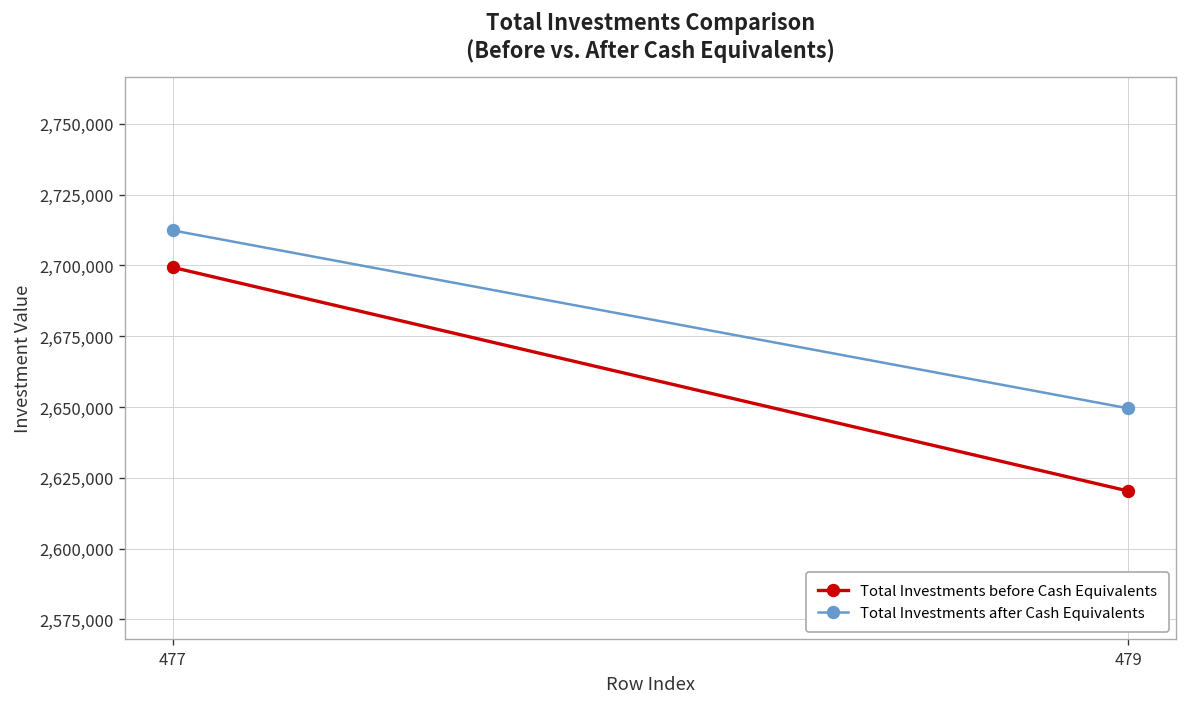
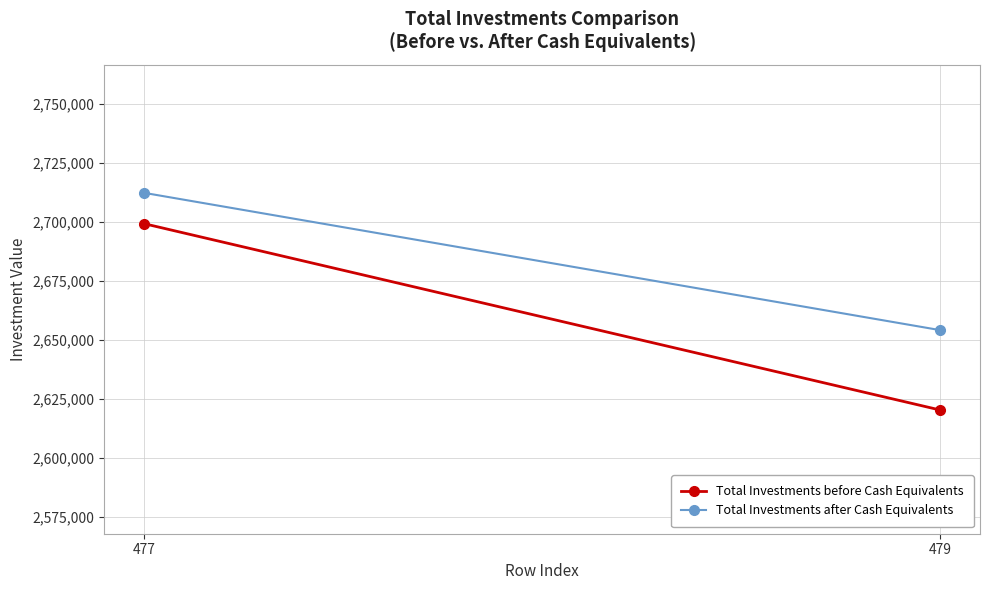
Total Investments after Cash Equivalents, 479: 2,650,000 -> 2,654,000
